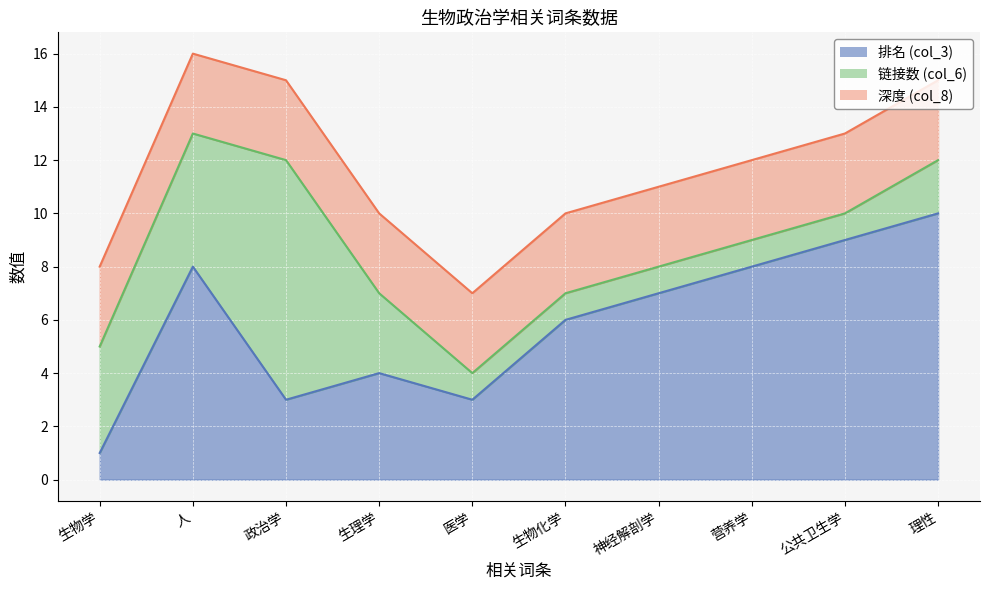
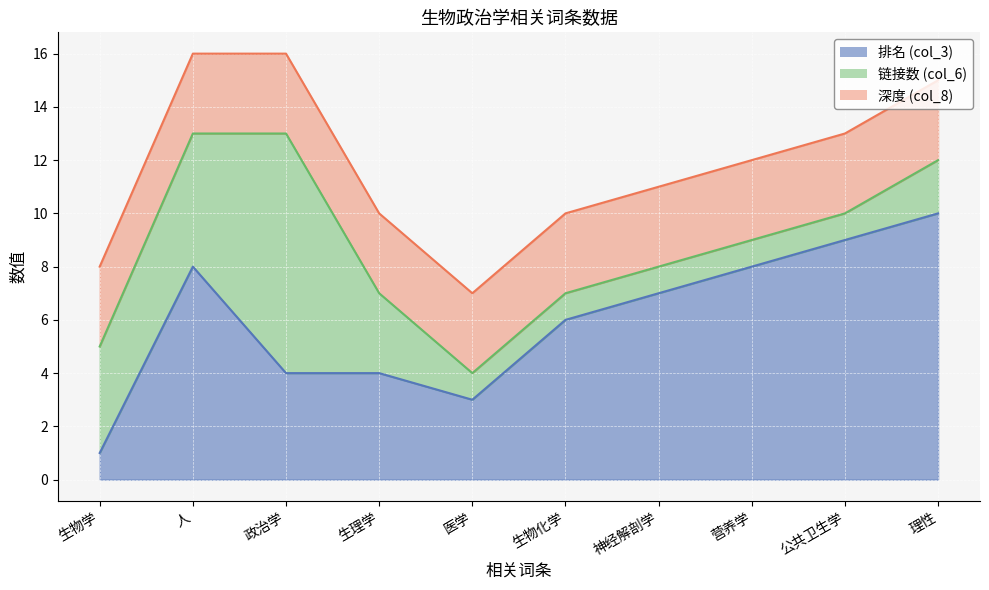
排名 (col_3), 政治学: 3 -> 4
